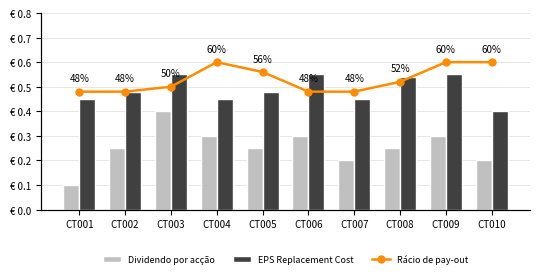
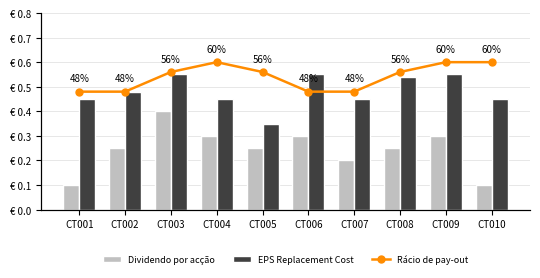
EPS Replacement Cost, CT005: € 0.48 -> € 0.35
Dividendo por acção, CT010: € 0.2 -> € 0.1
EPS Replacement Cost, CT010: € 0.40 -> € 0.45
Rácio de pay-out, CT003: 50% -> 56%
Rácio de pay-out, CT008: 52% -> 56%
